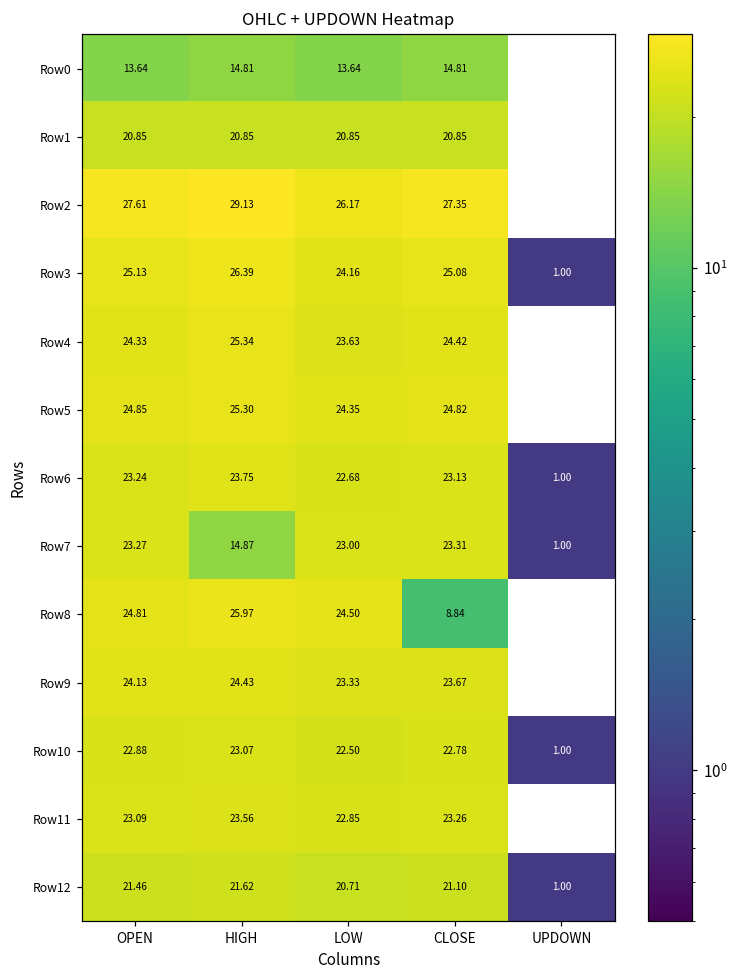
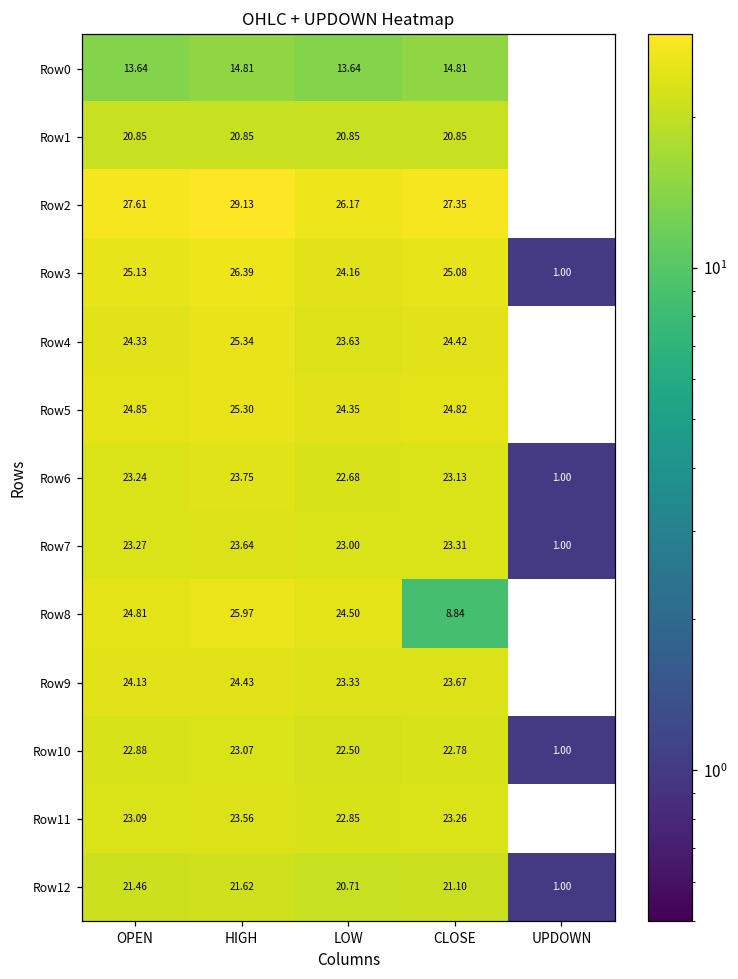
Row7, HIGH: 14.87 -> 23.64
